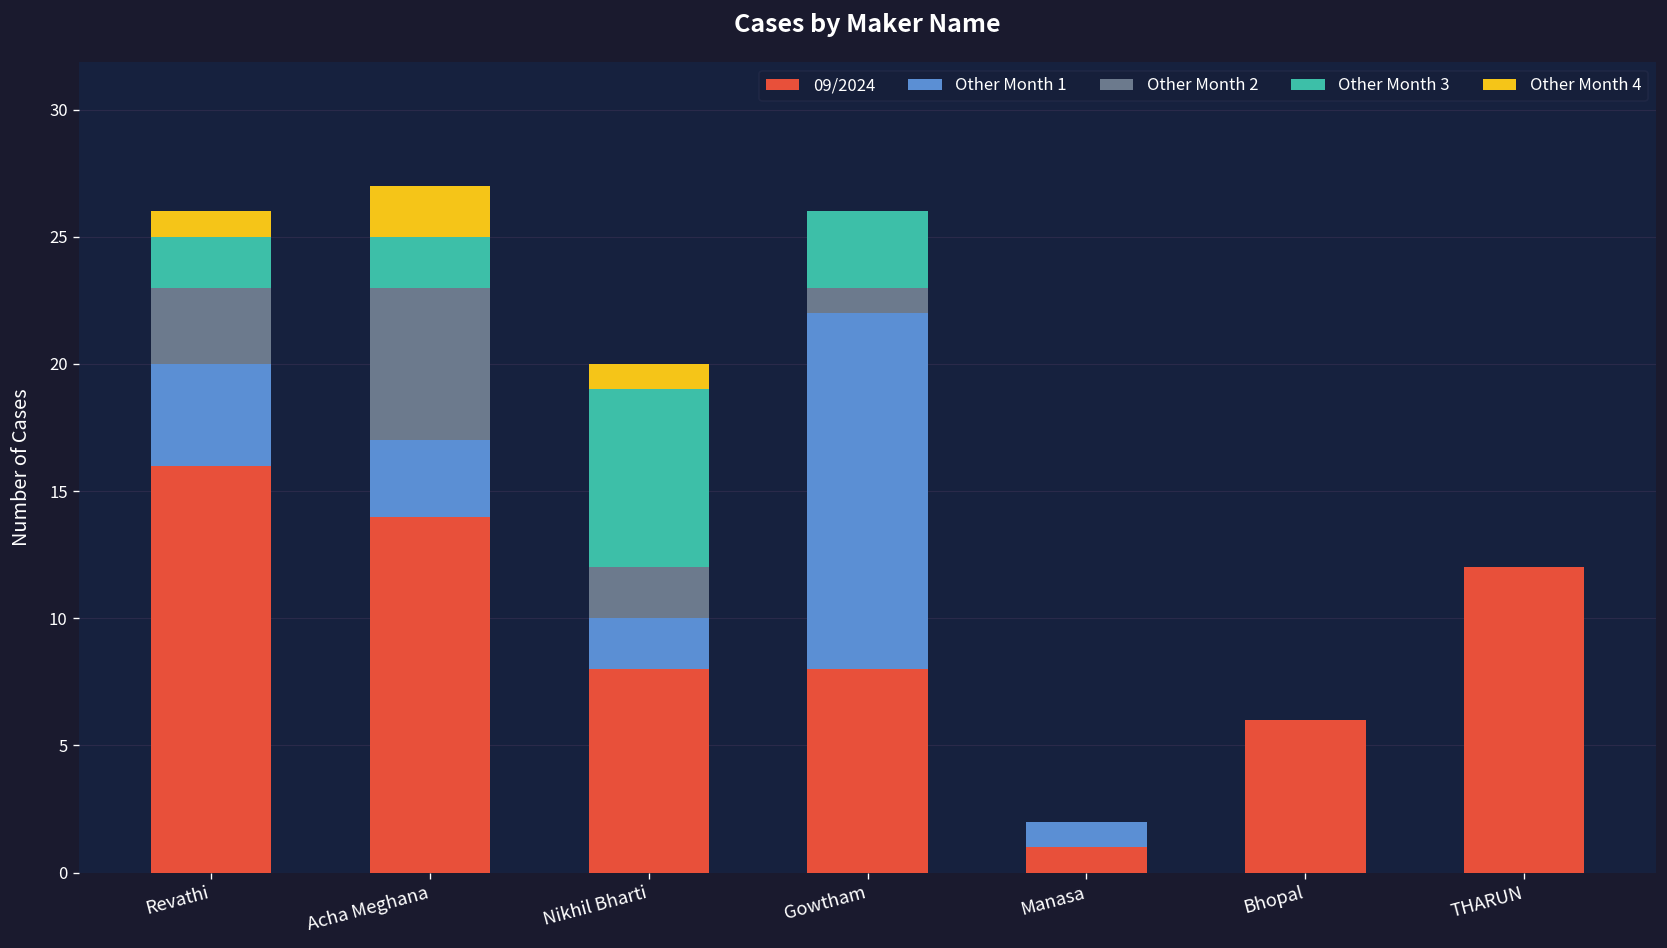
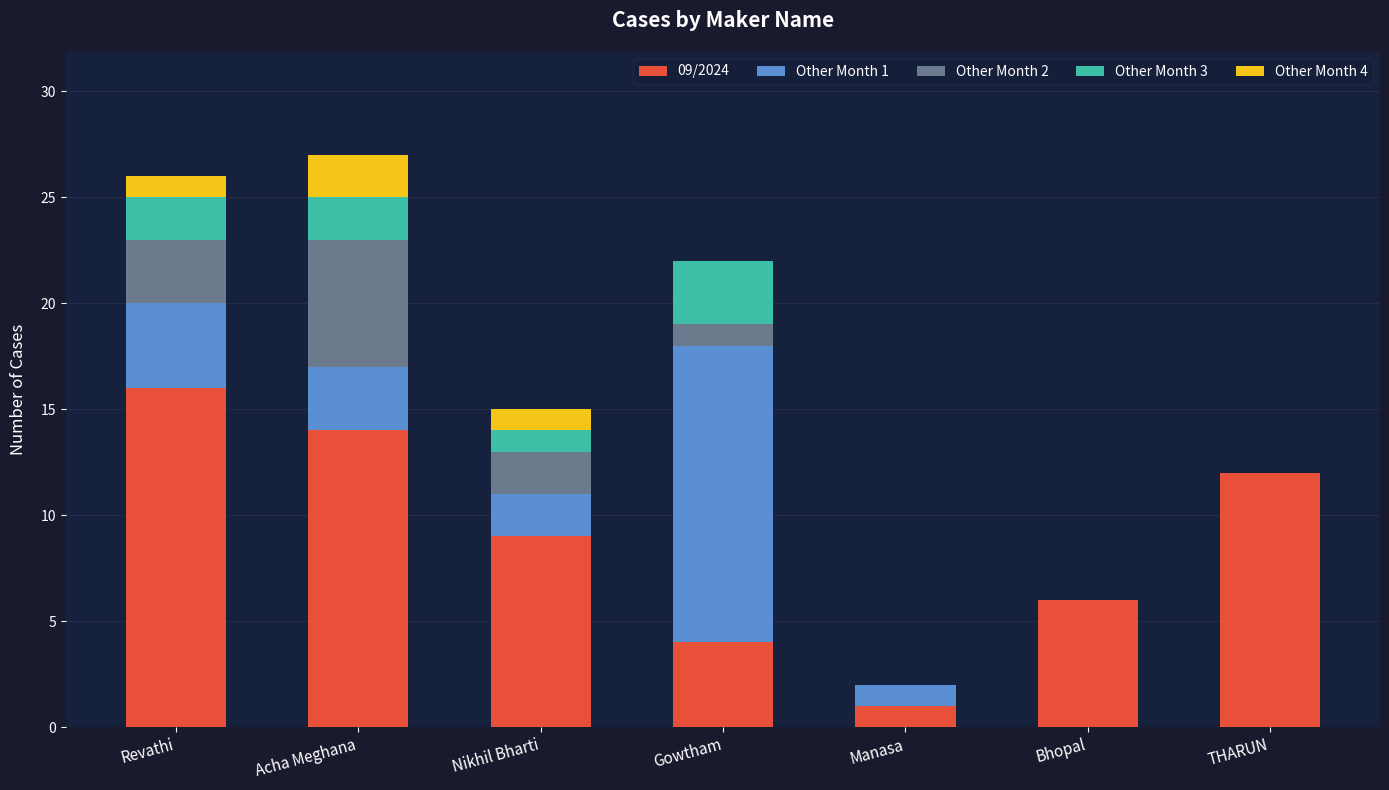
09/2024, Nikhil Bharti: 8 -> 9
Other Month 3, Nikhil Bharti: 7 -> 1
09/2024, Gowtham: 8 -> 4
